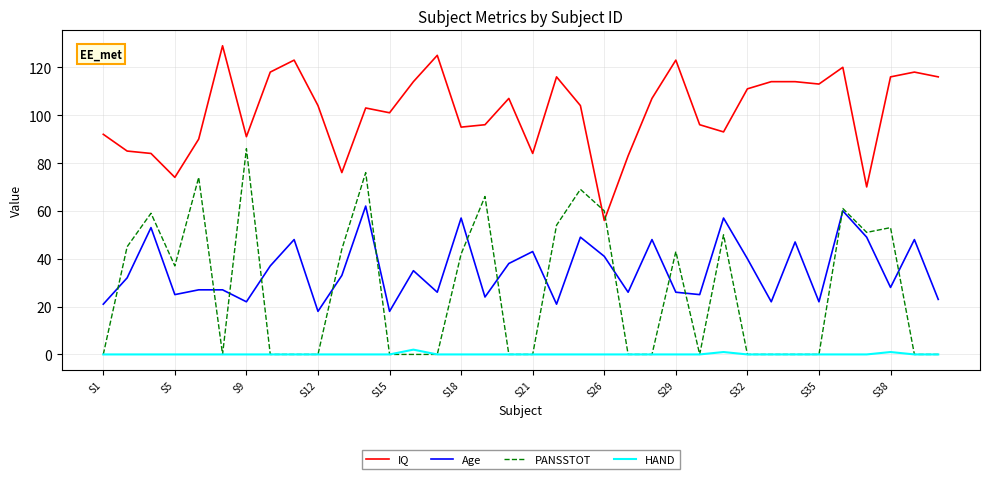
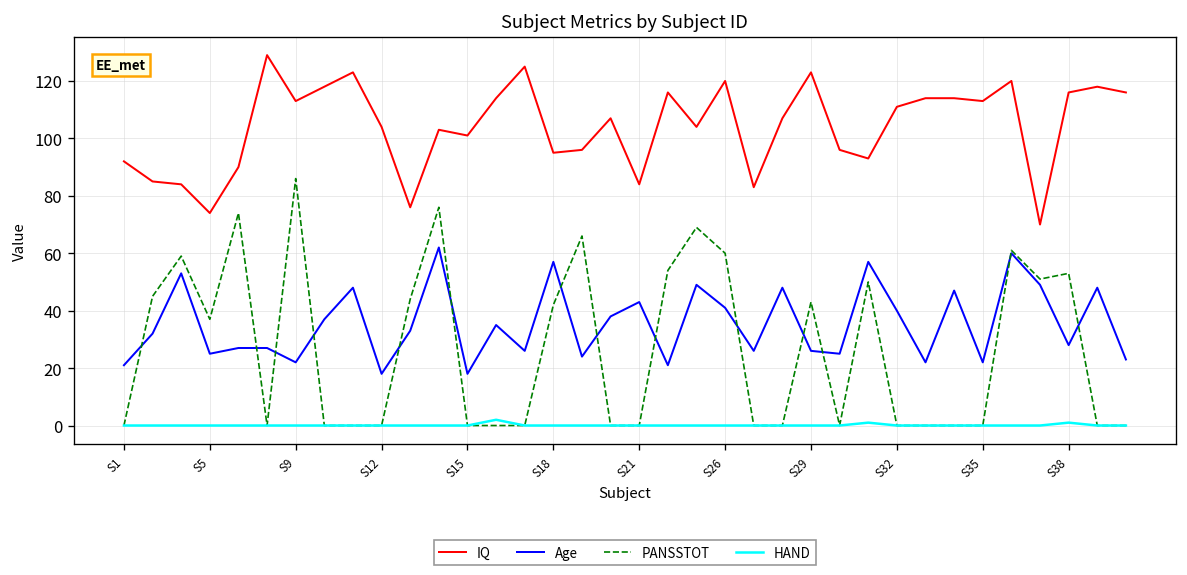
IQ, S9: 91 -> 113
IQ, S26: 56 -> 120
